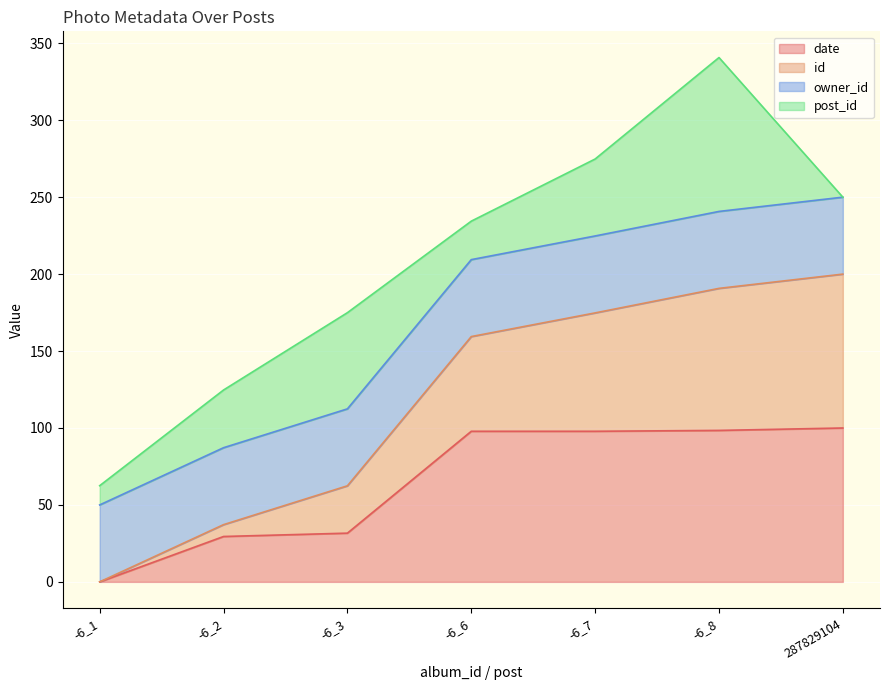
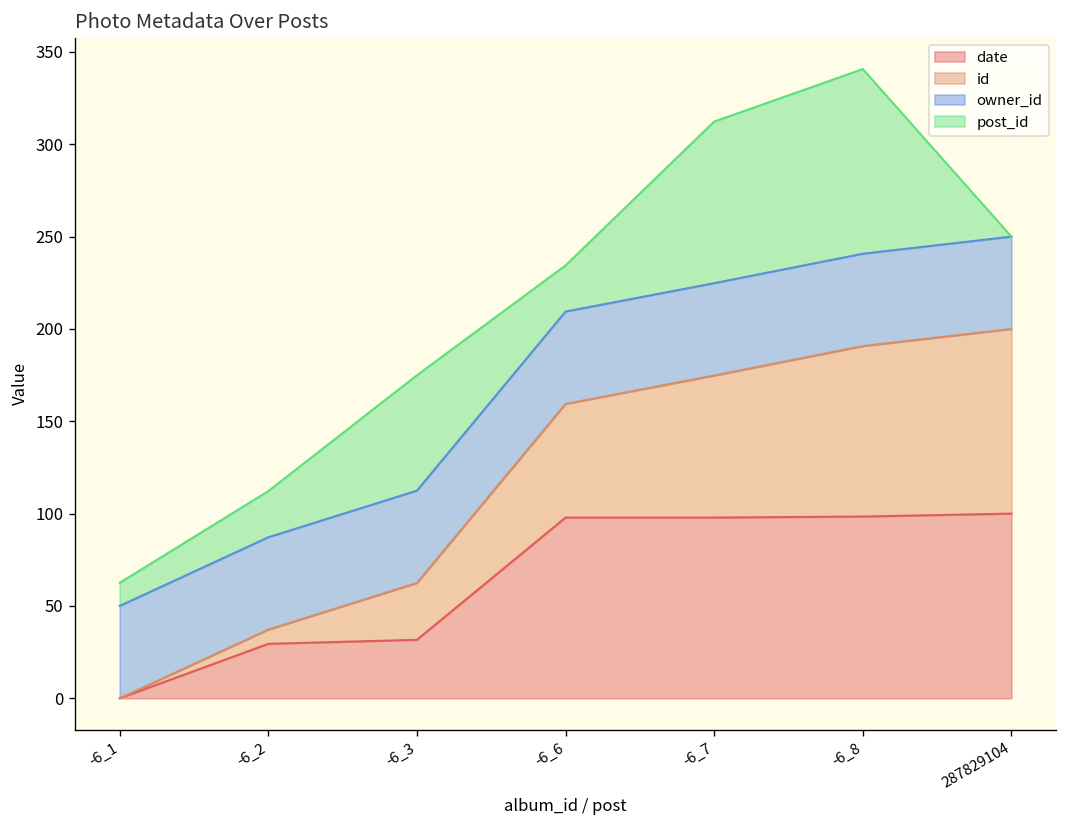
post_id, -6_2: 38 -> 25
post_id, -6_7: 50 -> 88
